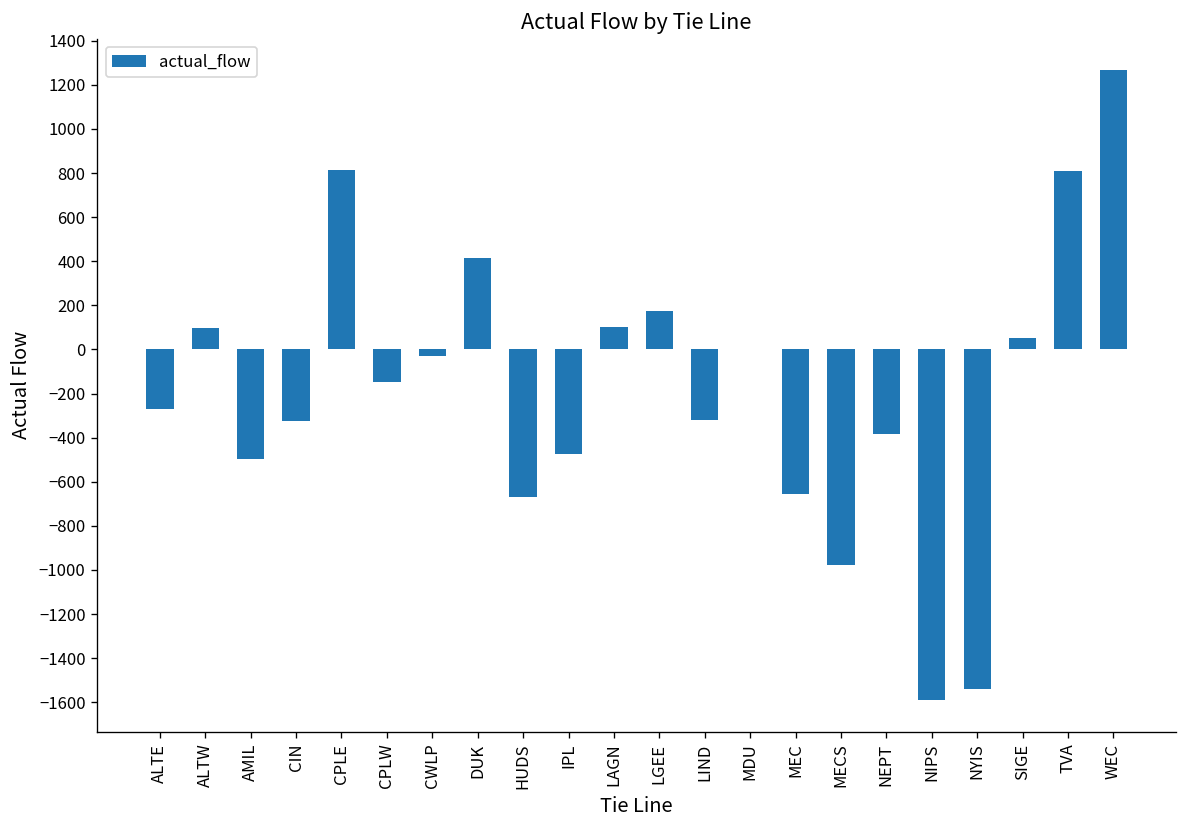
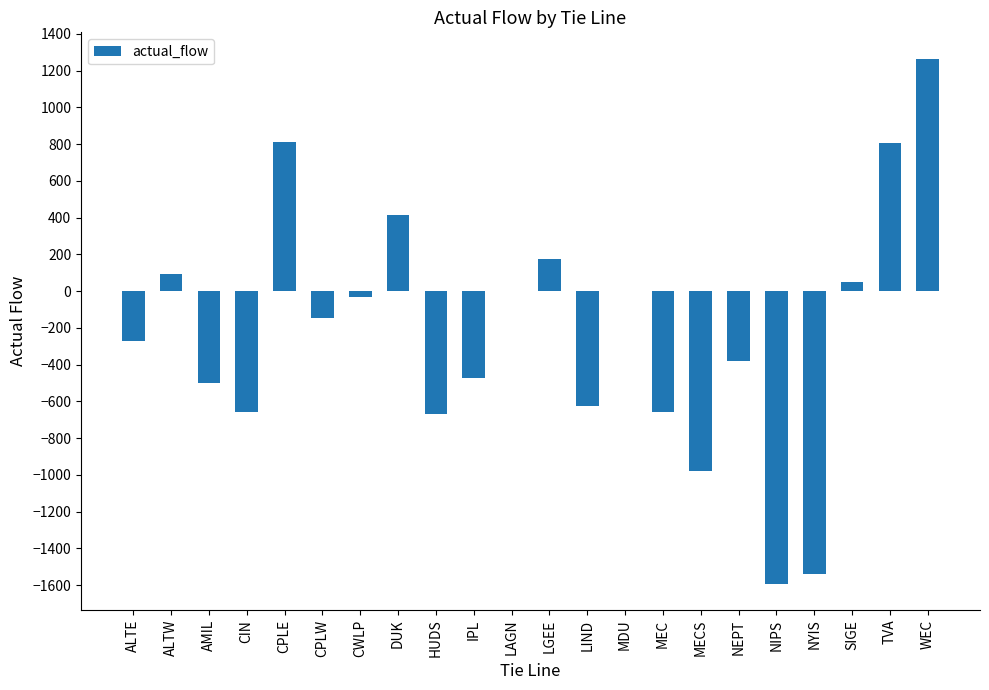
CIN: -330 -> -660
LAGN: 100 -> 0
LIND: -320 -> -630
